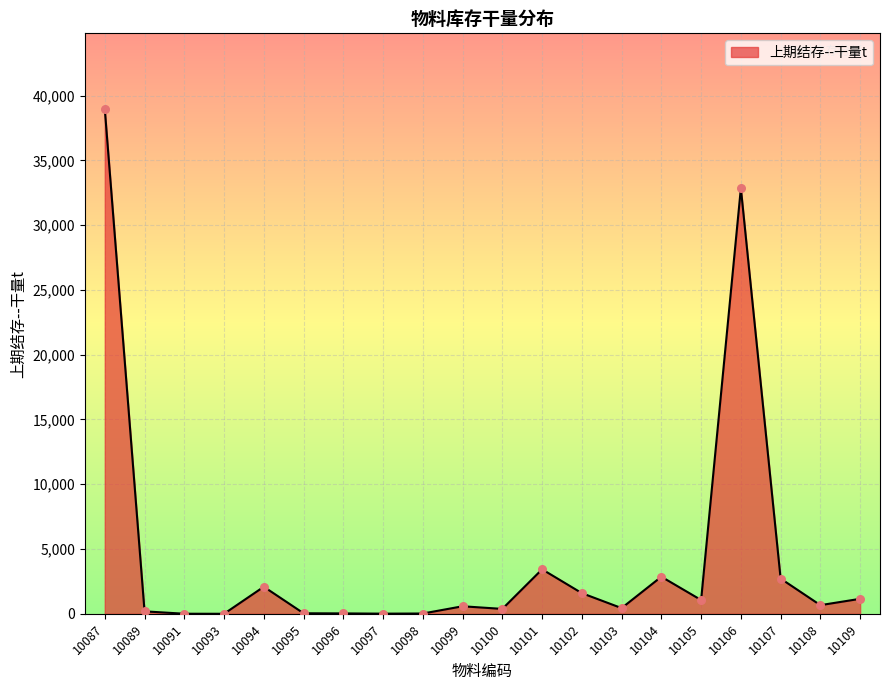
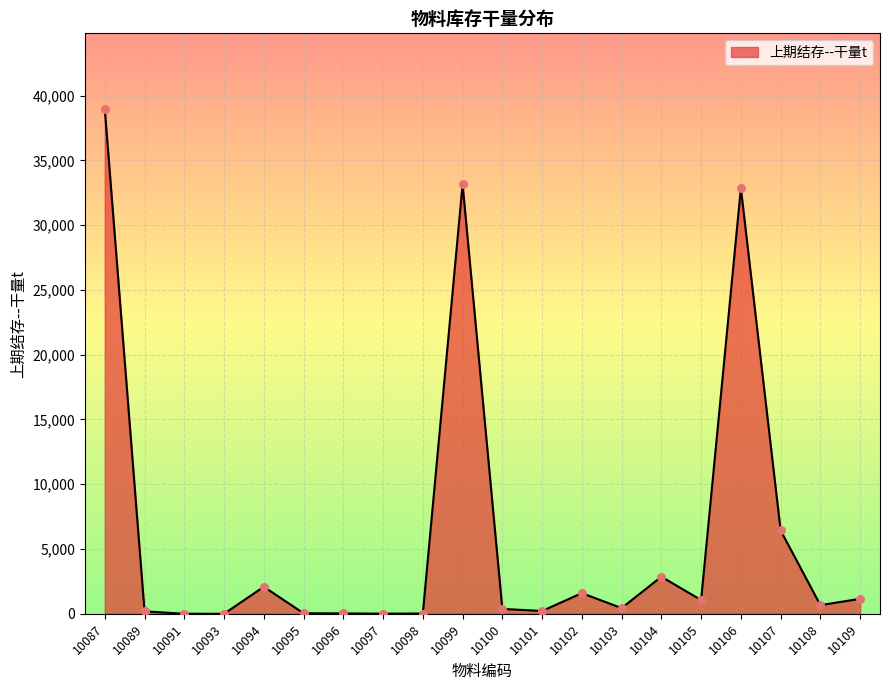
10099: 600 -> 33,200
10101: 3,400 -> 200
10107: 2,700 -> 6,400
